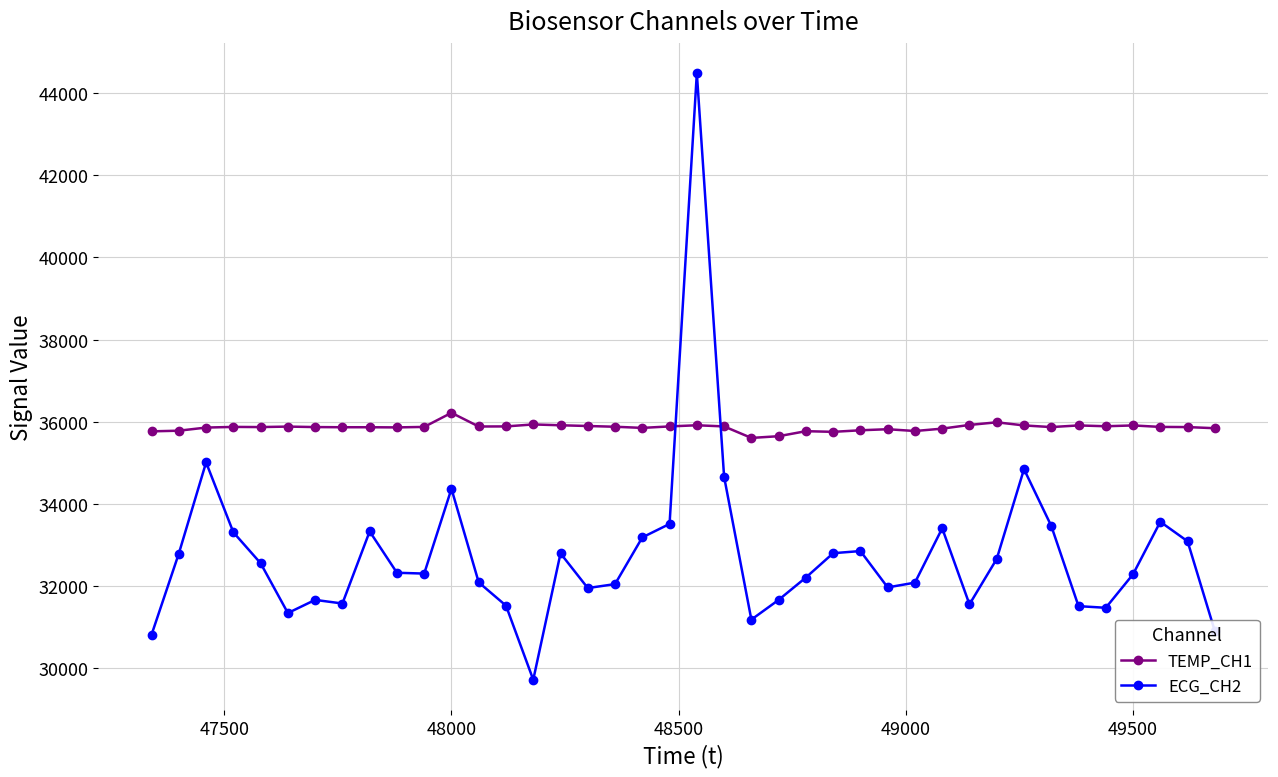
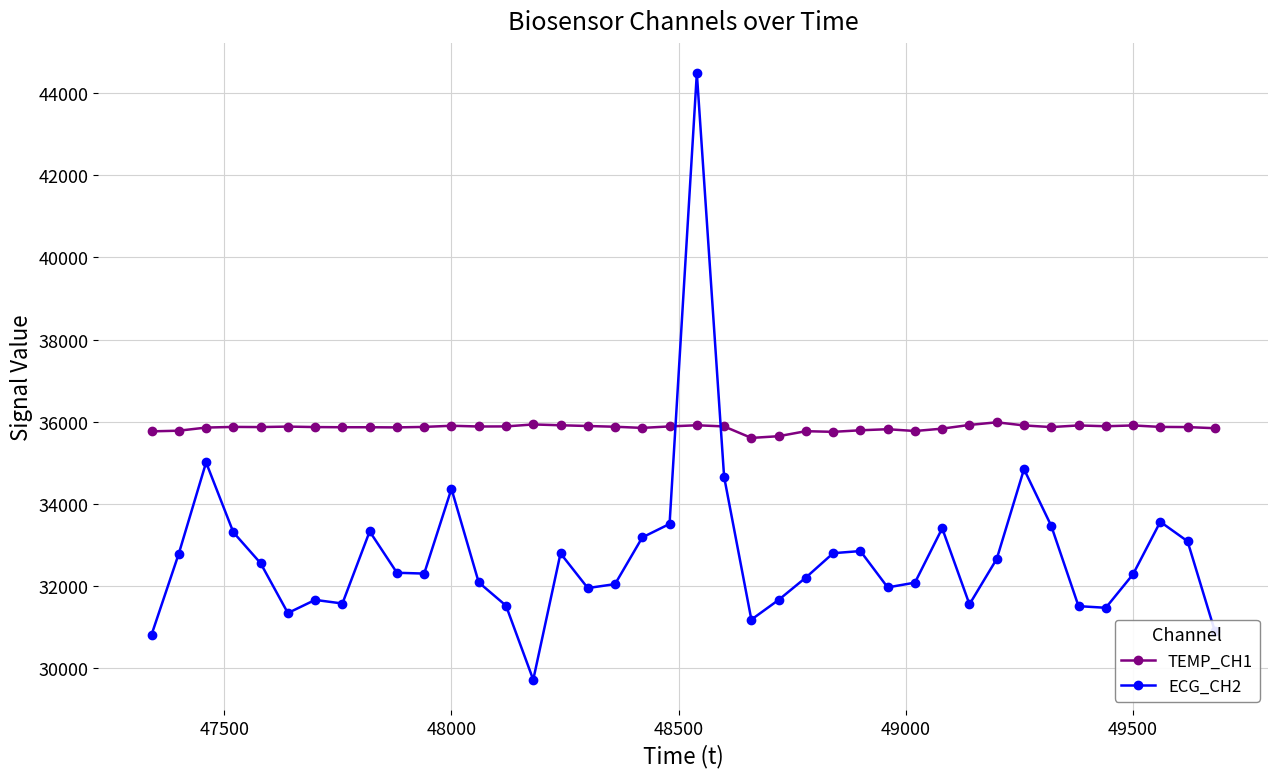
TEMP_CH1, 48000: 36200 -> 35900
